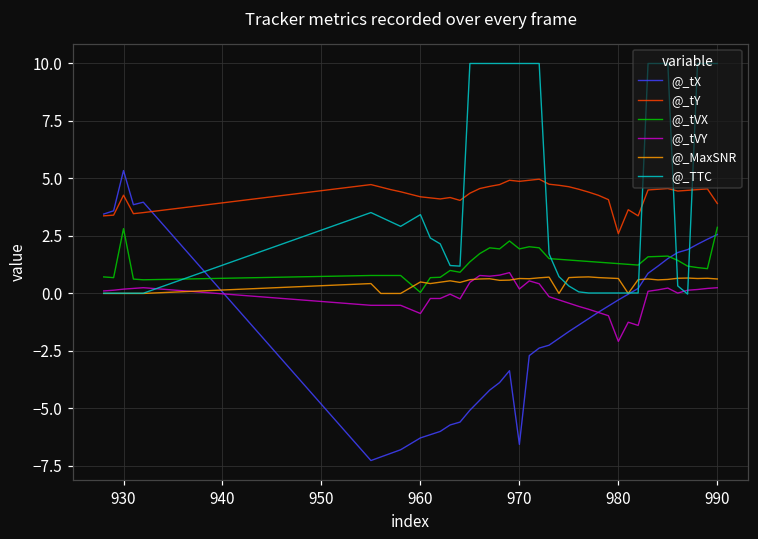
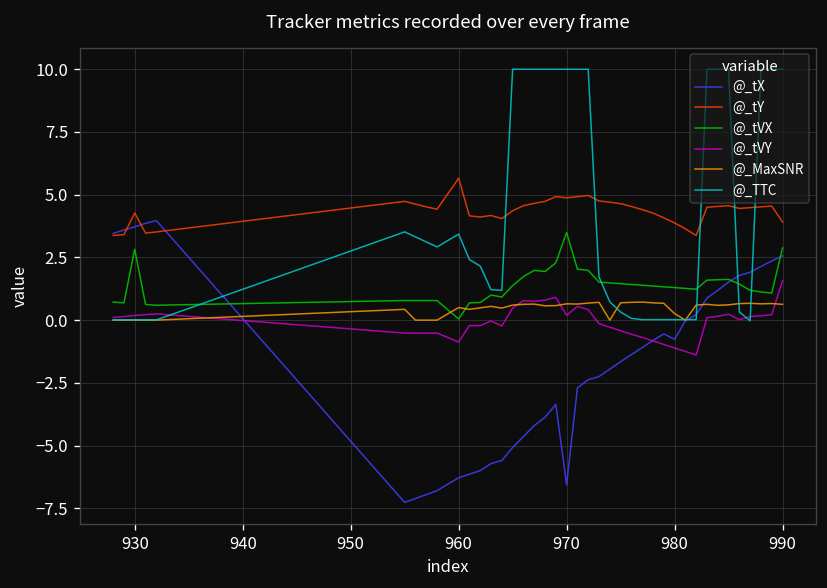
@_tX, 930: 5.3 -> 3.7
@_tY, 960: 4.2 -> 5.7
@_tVX, 970: 1.9 -> 3.5
@_tX, 980: -0.3 -> -0.8
@_tY, 980: 2.6 -> 3.9
@_tVY, 980: -2.1 -> -1.1
@_MaxSNR, 980: 0.7 -> 0.3
@_tVY, 990: 0.3 -> 1.6
